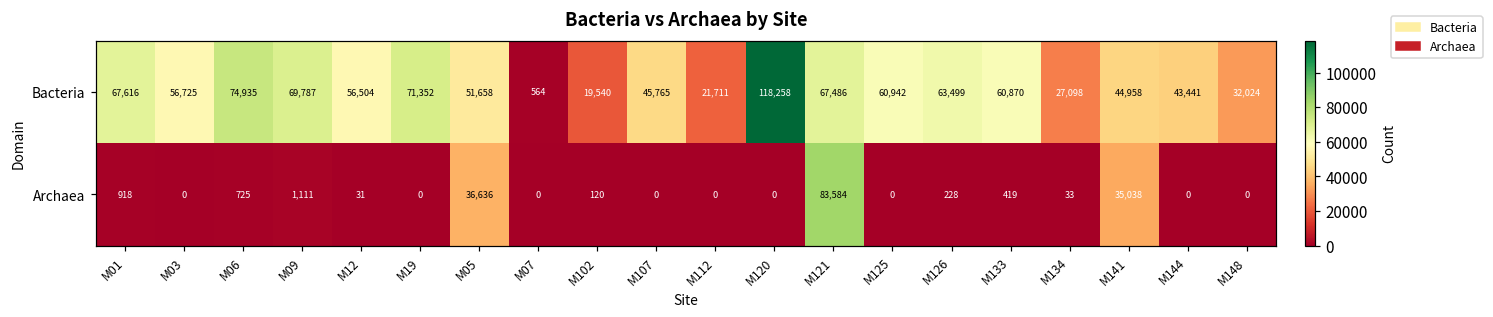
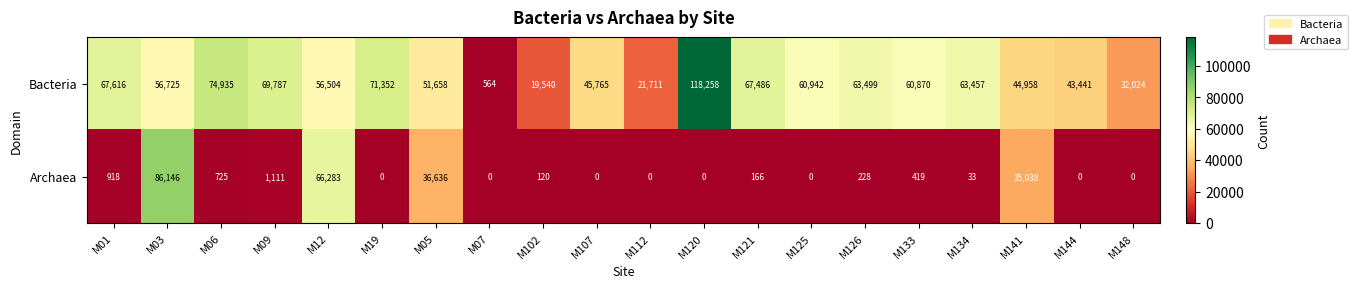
Bacteria, M134: 27,098 -> 63,457
Archaea, M03: 0 -> 86,146
Archaea, M12: 31 -> 66,283
Archaea, M121: 83,584 -> 166
